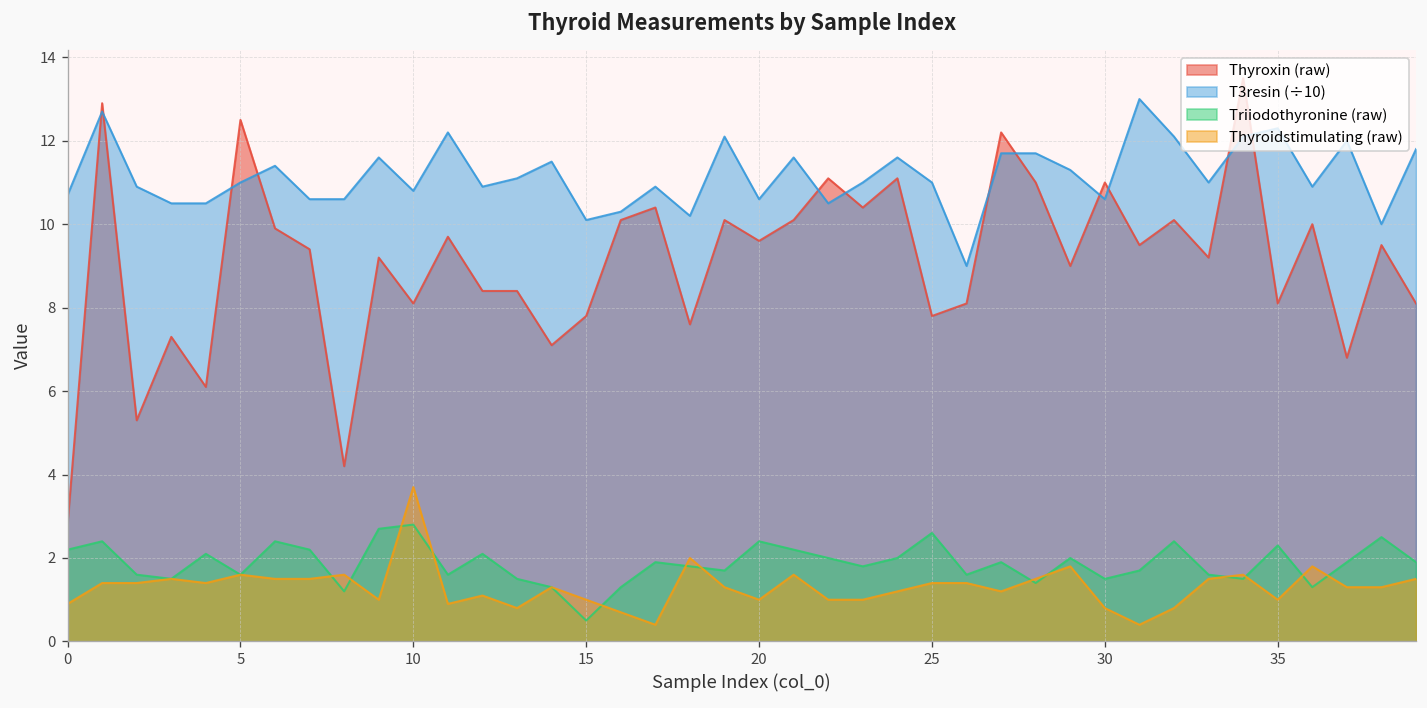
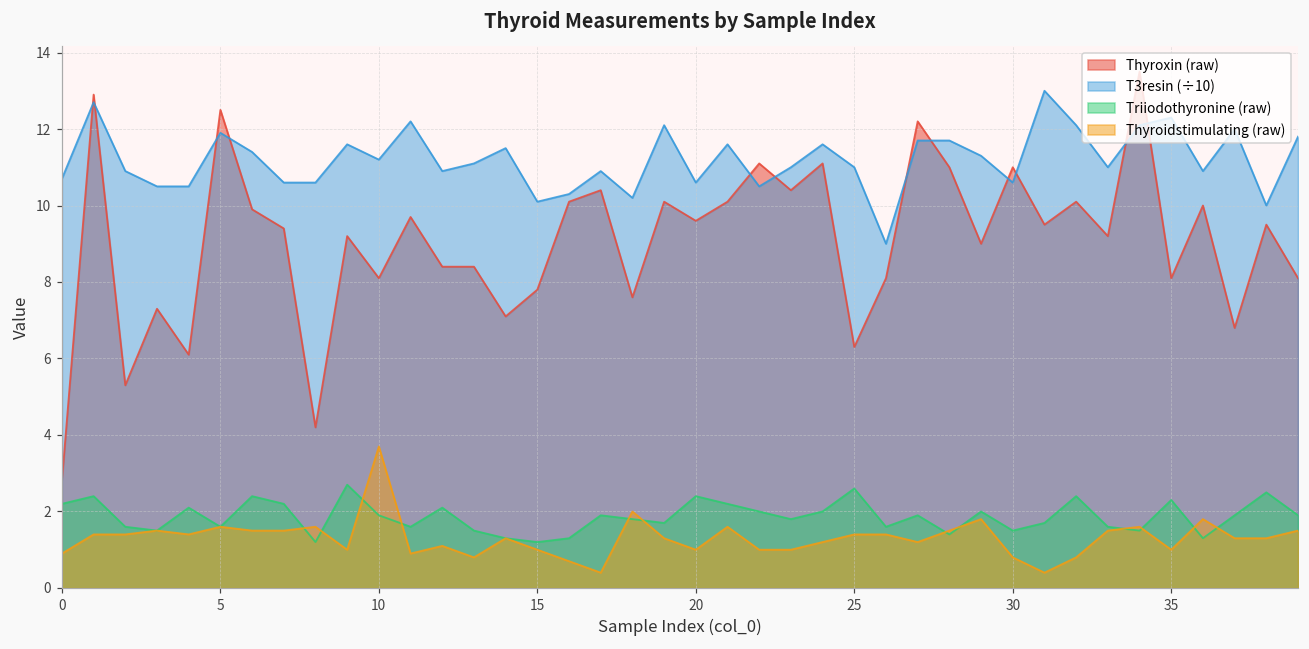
T3resin (÷10), 5: 11.0 -> 11.9
T3resin (÷10), 10: 10.8 -> 11.2
Triiodothyronine (raw), 10: 2.8 -> 1.9
Triiodothyronine (raw), 15: 0.5 -> 1.2
Thyroxin (raw), 25: 7.8 -> 6.3
